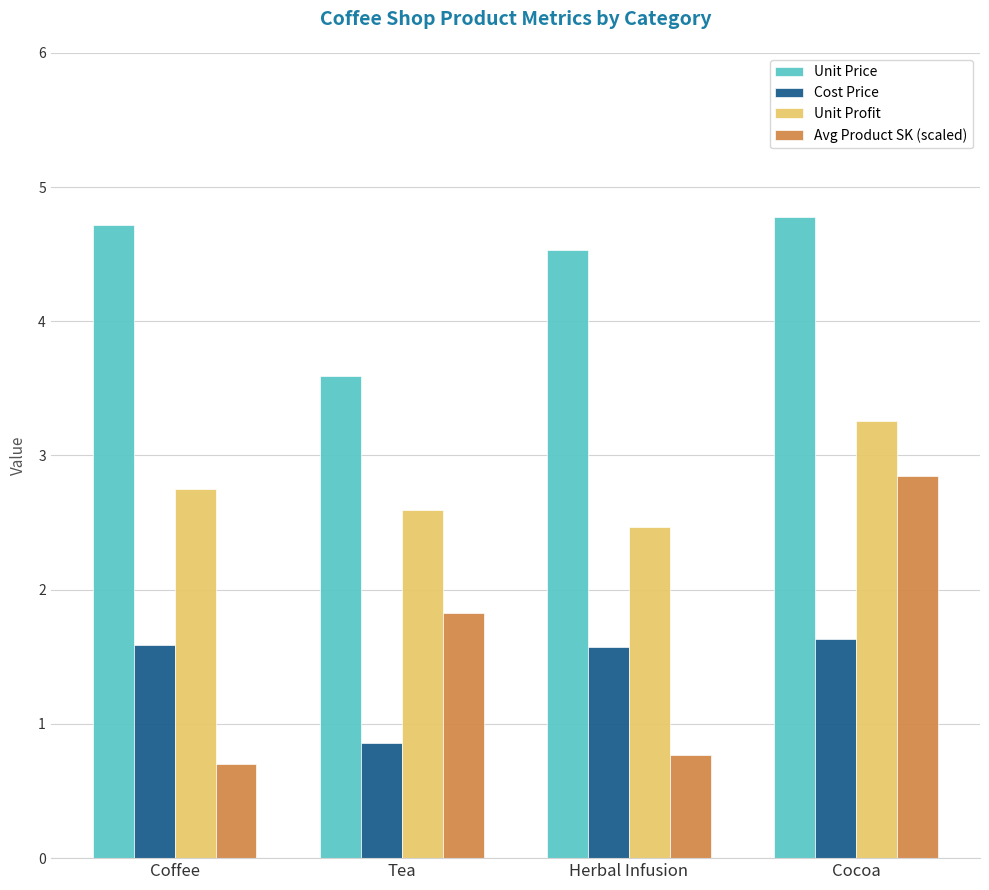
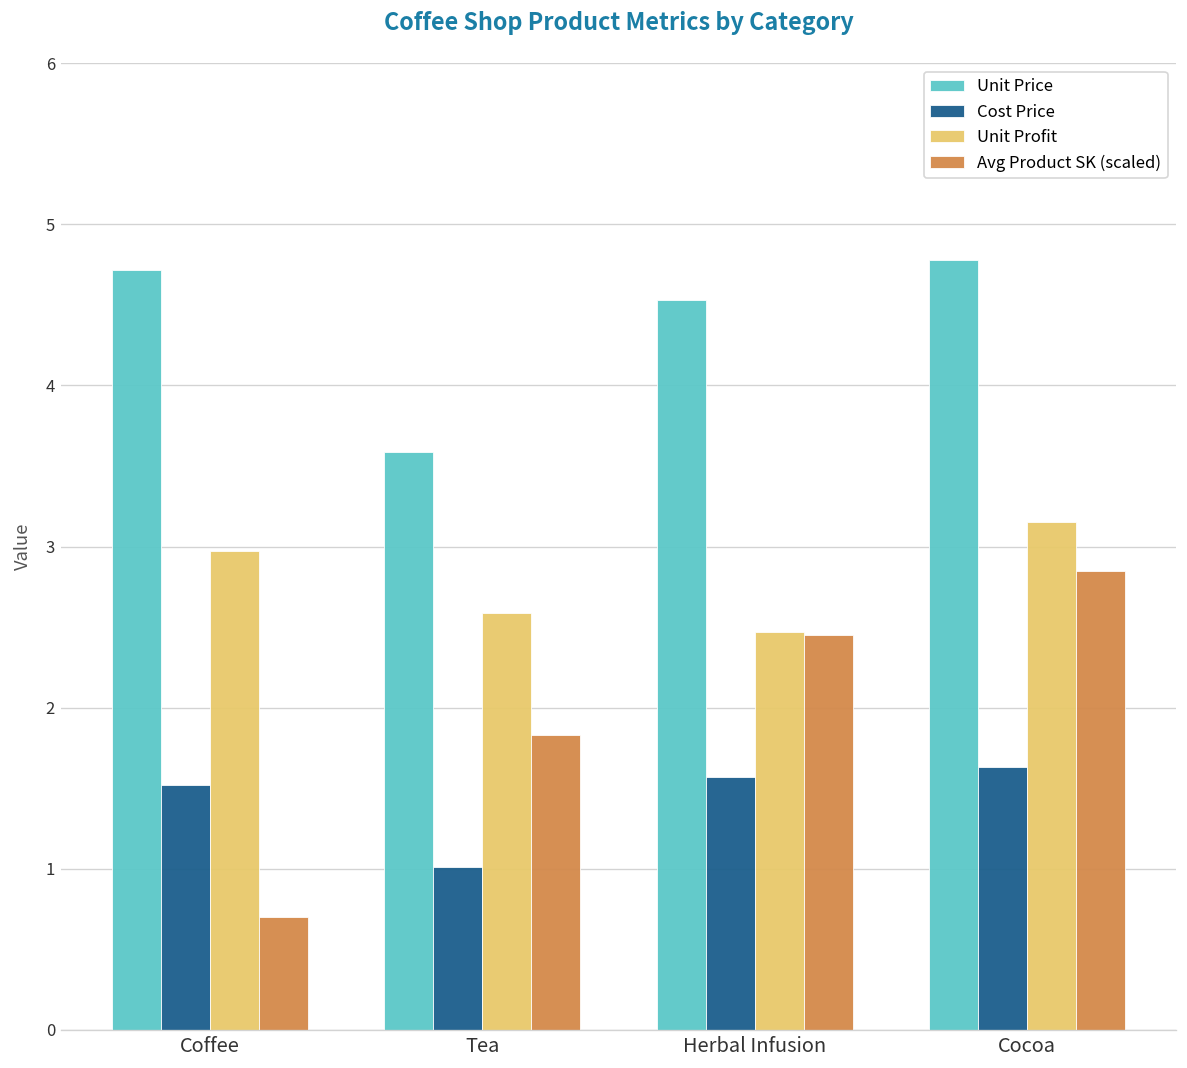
Cost Price, Coffee: 1.59 -> 1.52
Unit Profit, Coffee: 2.75 -> 2.97
Cost Price, Tea: 0.86 -> 1.01
Avg Product SK (scaled), Herbal Infusion: 0.77 -> 2.45
Unit Profit, Cocoa: 3.26 -> 3.15
